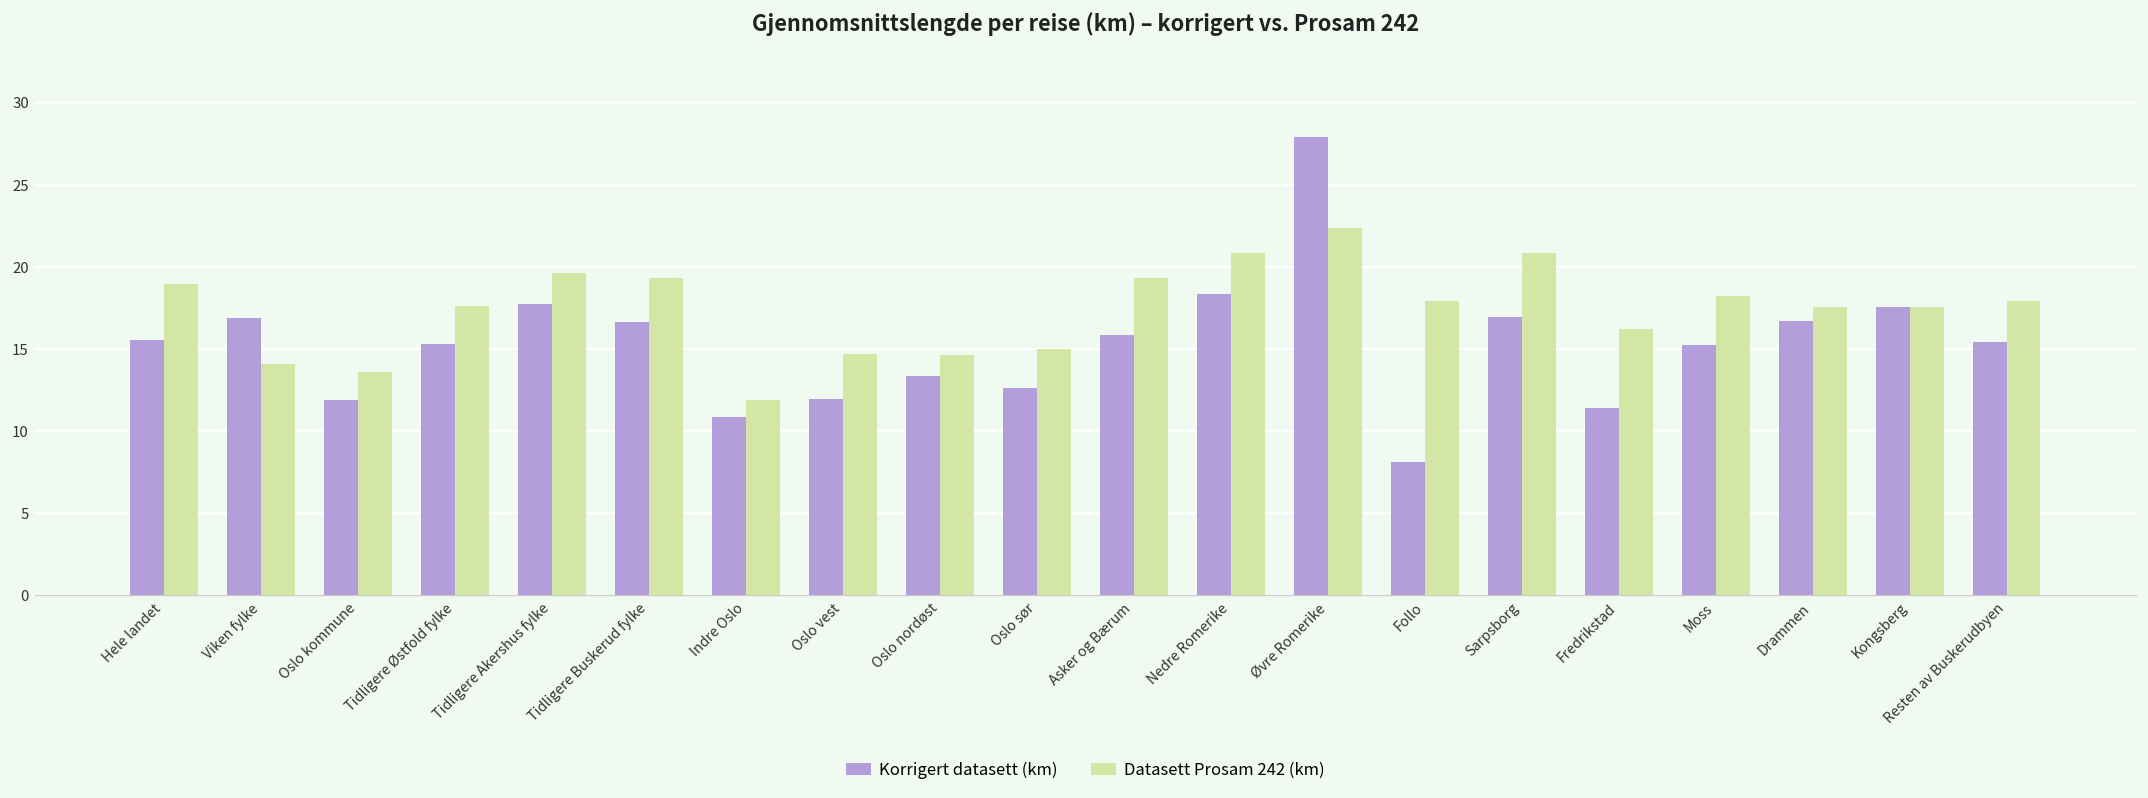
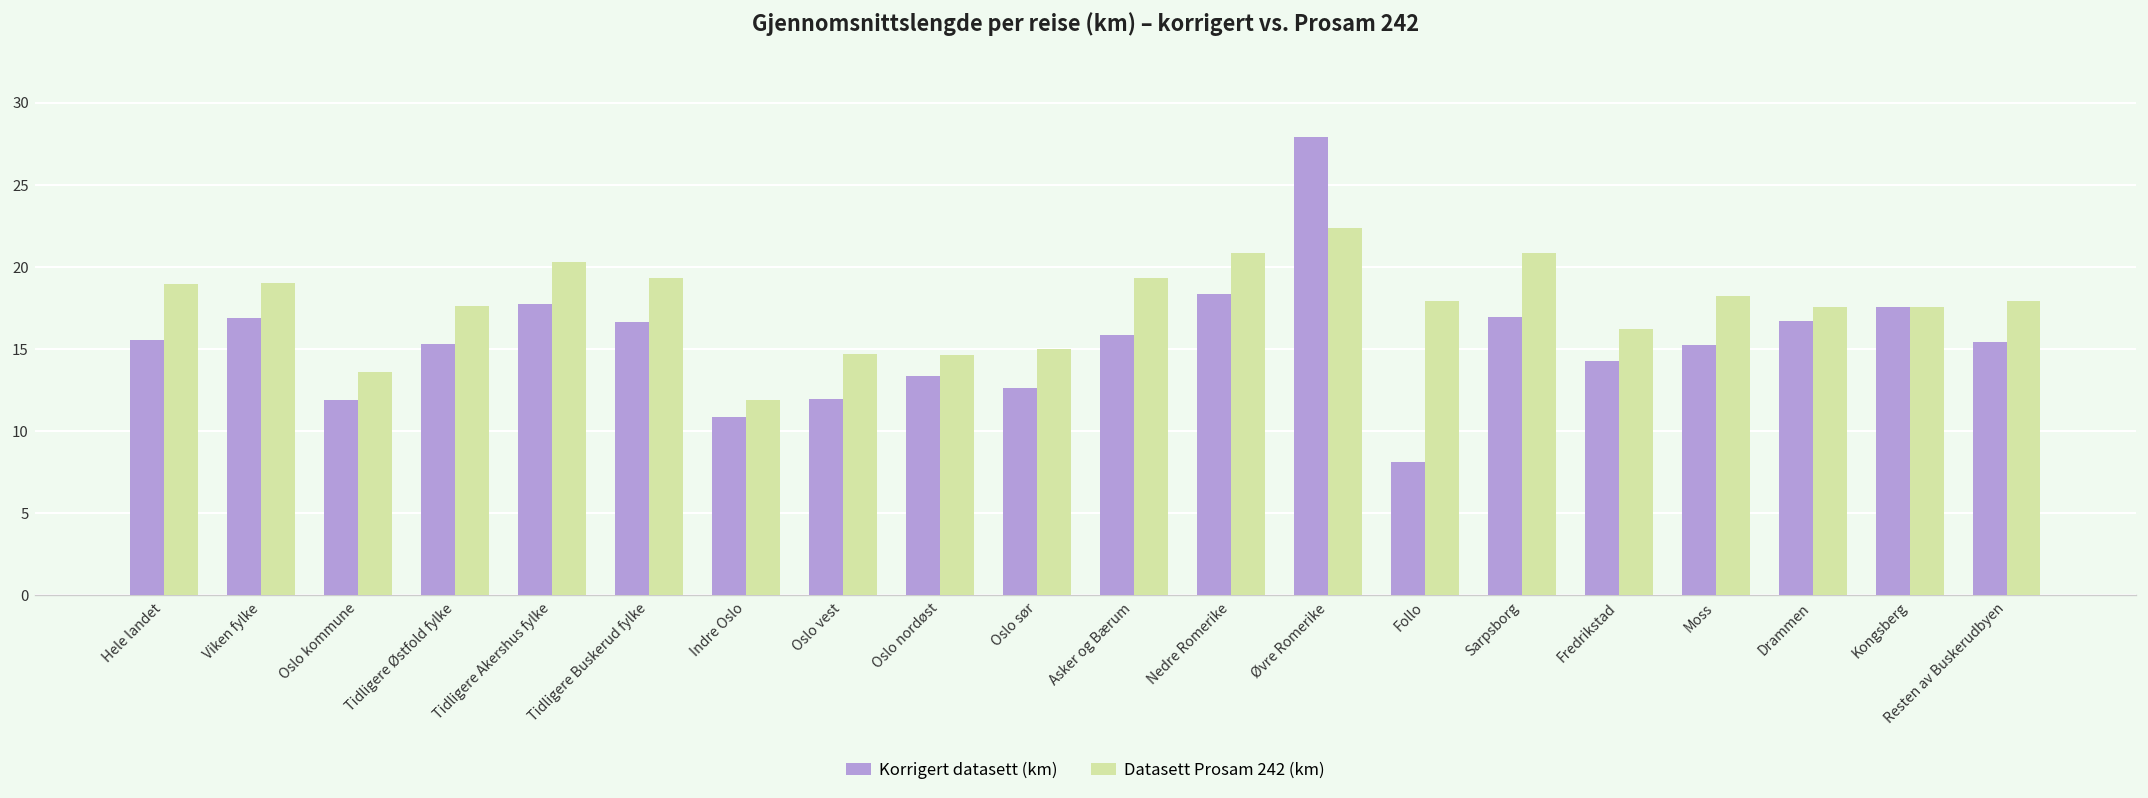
Datasett Prosam 242 (km), Viken fylke: 14.1 -> 19.0
Datasett Prosam 242 (km), Tidligere Akershus fylke: 19.6 -> 20.3
Korrigert datasett (km), Fredrikstad: 11.4 -> 14.3
